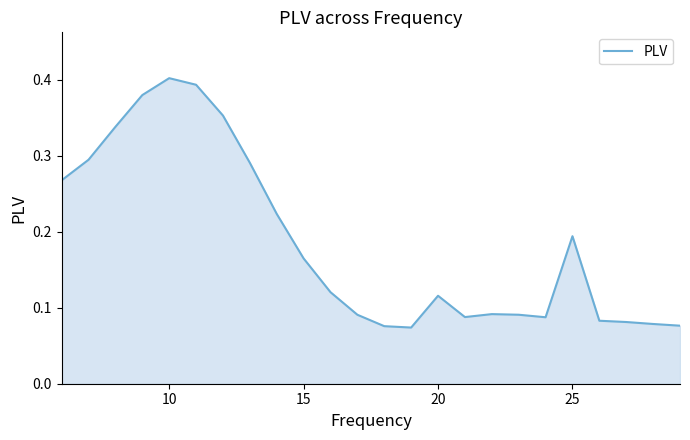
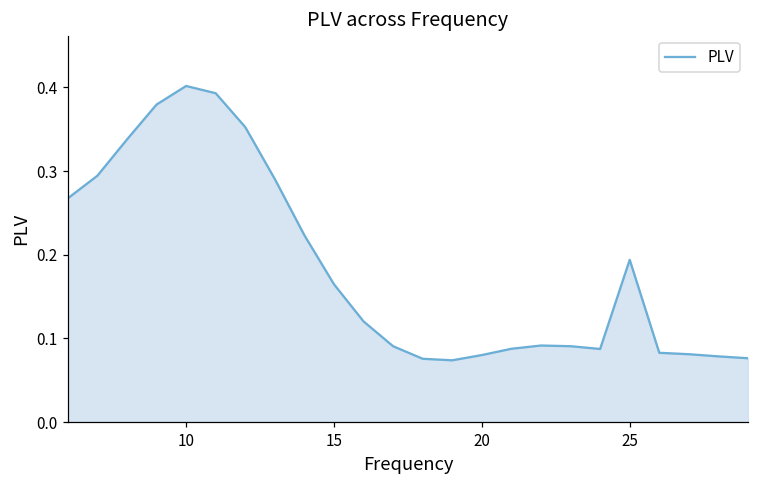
20: 0.12 -> 0.08
